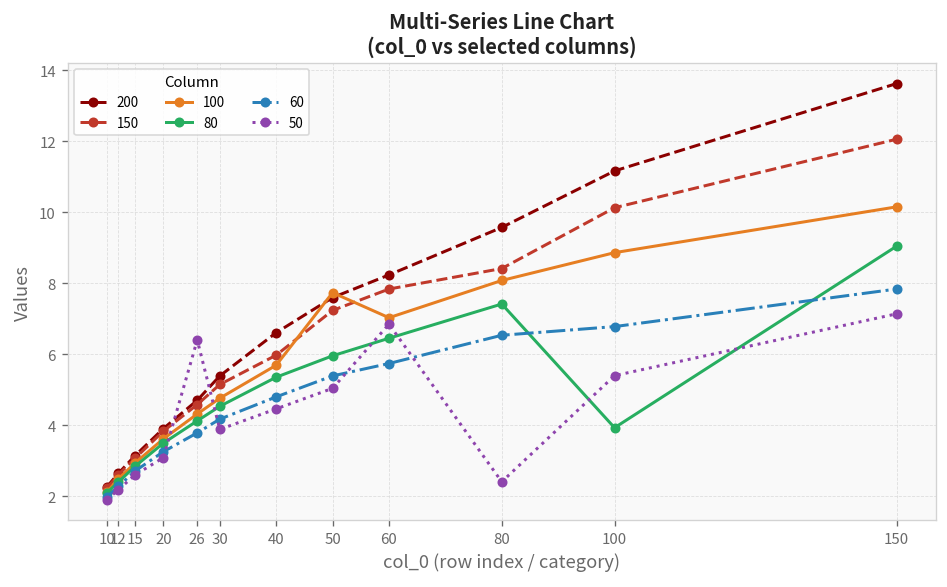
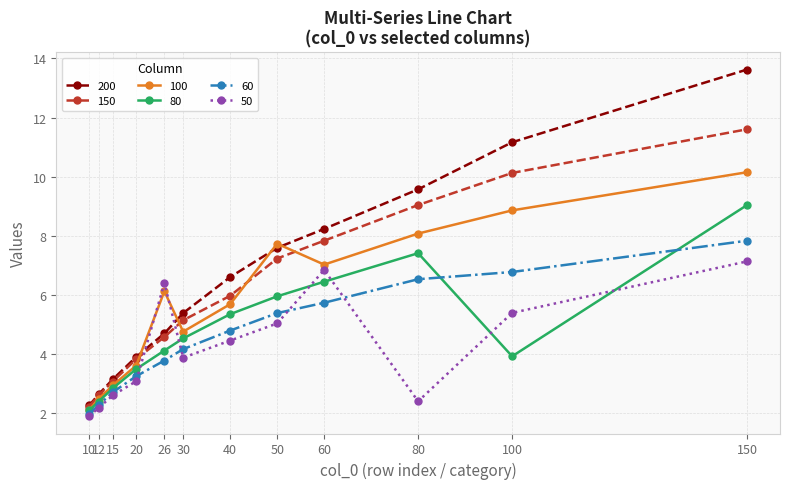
100, 26: 4.3 -> 6.1
150, 80: 8.4 -> 9.0
150, 150: 12.1 -> 11.6
